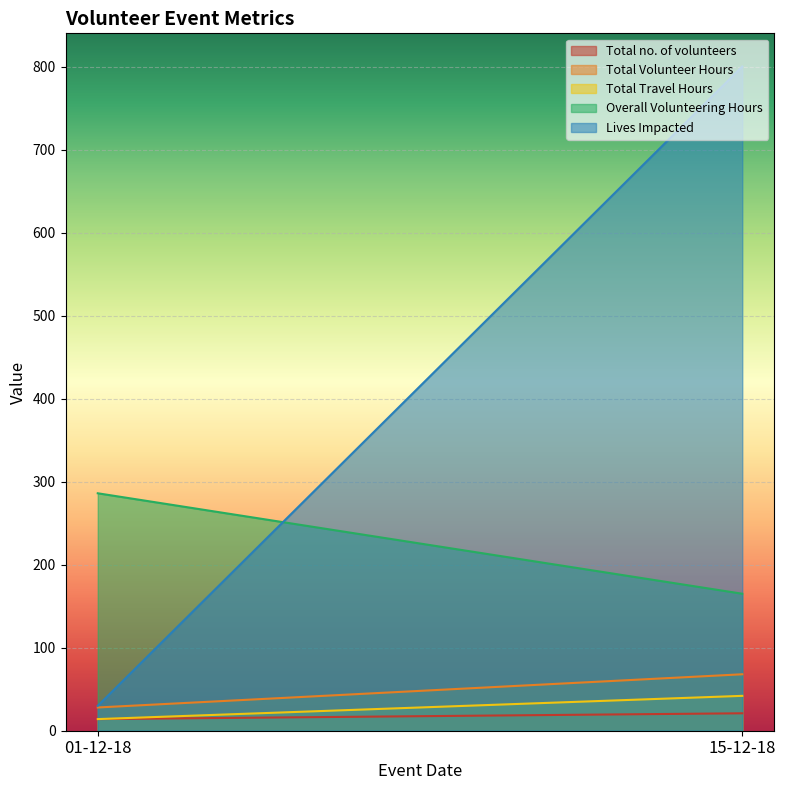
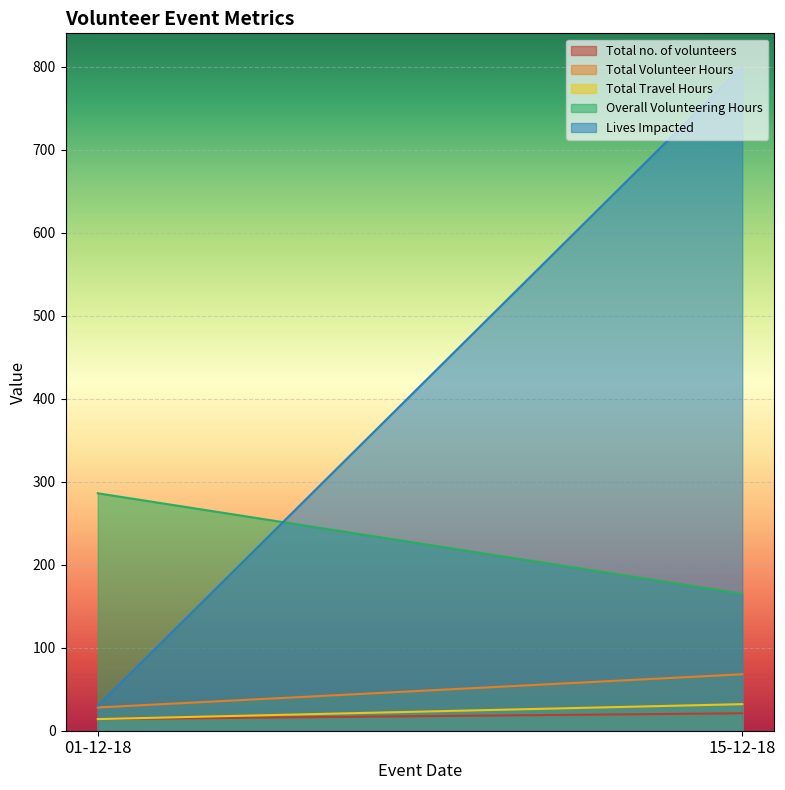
Total Travel Hours, 15-12-18: 40 -> 30
